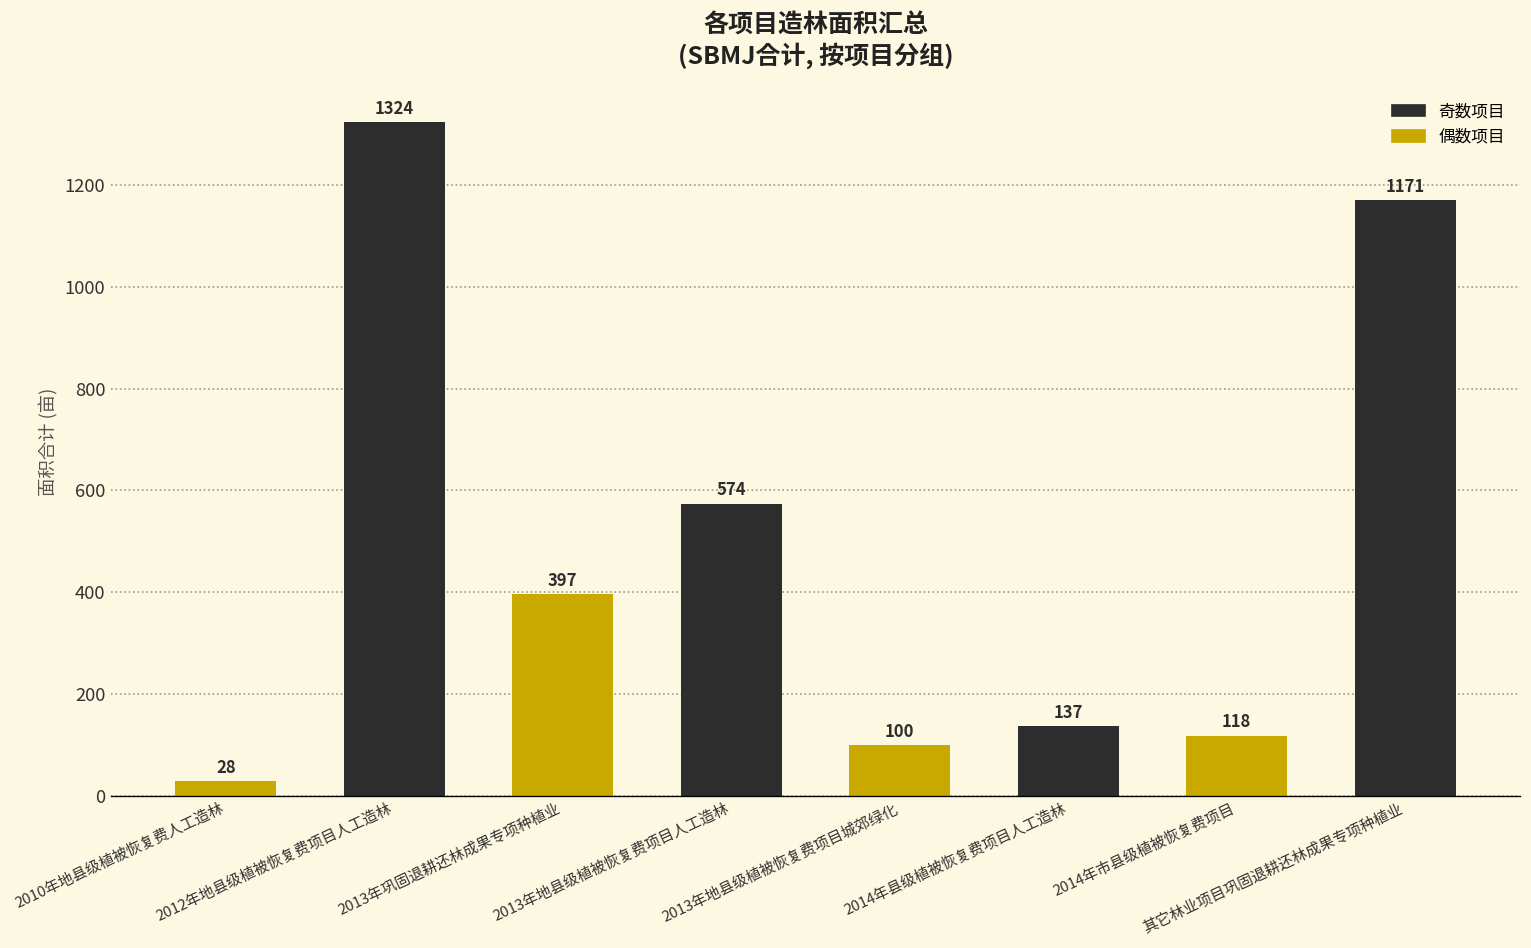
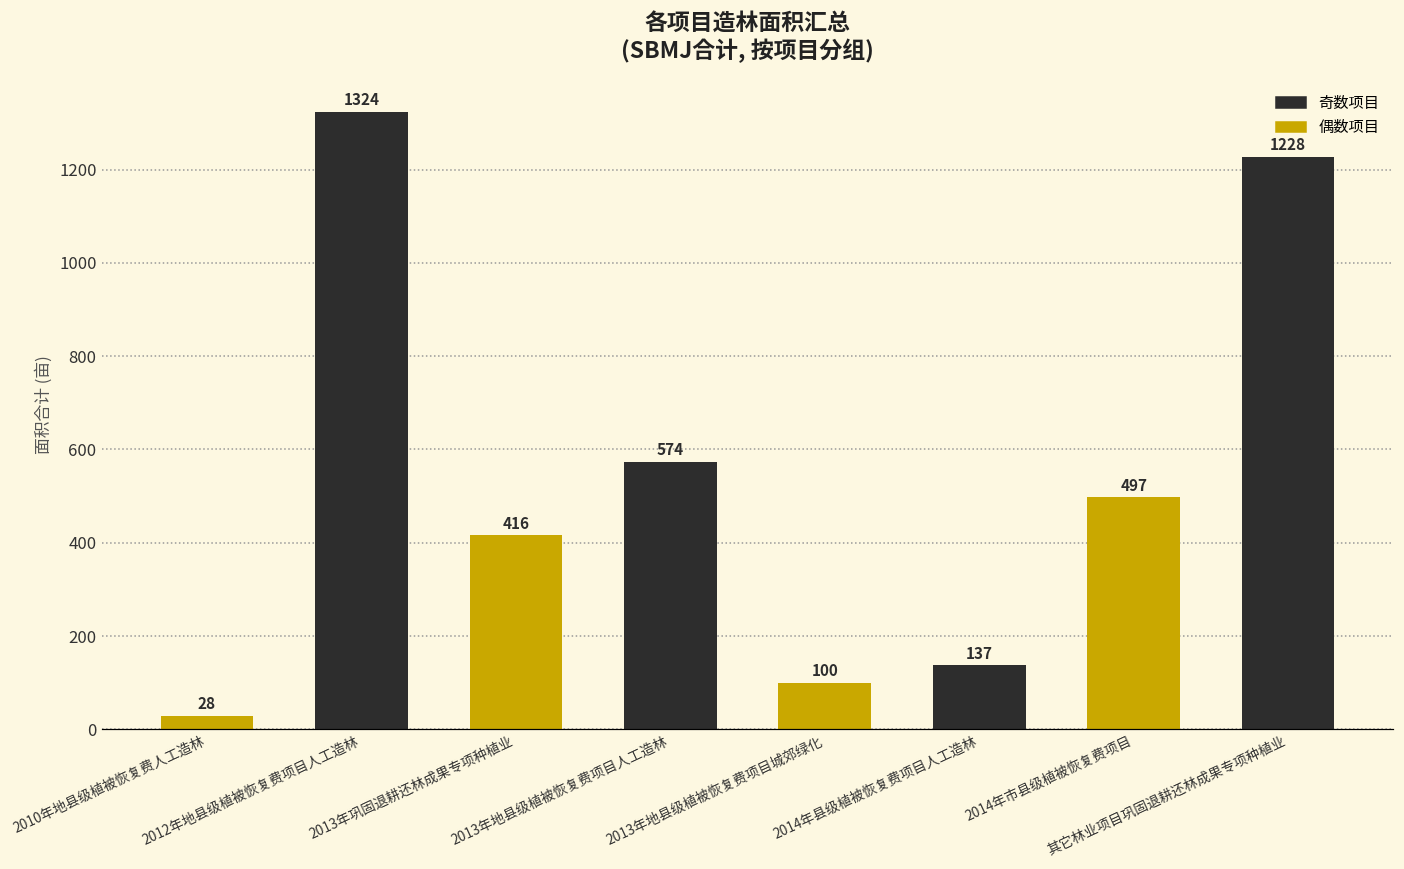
2013年巩固退耕还林成果专项种植业: 397 -> 416
2014年市县级植被恢复费项目: 118 -> 497
其它林业项目巩固退耕还林成果专项种植业: 1171 -> 1228
